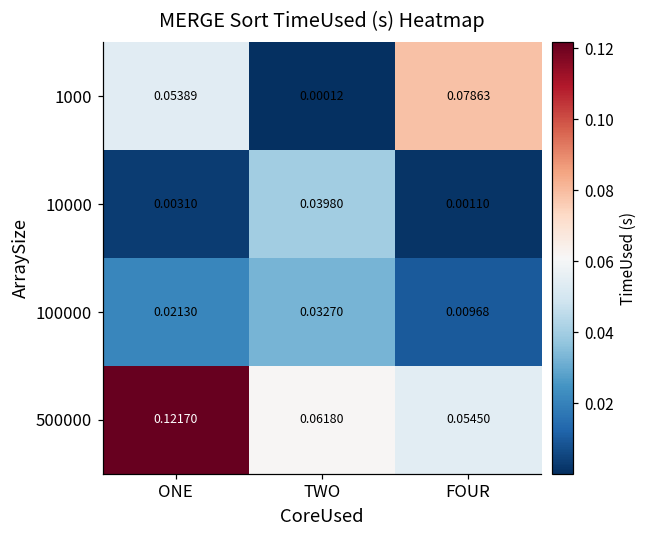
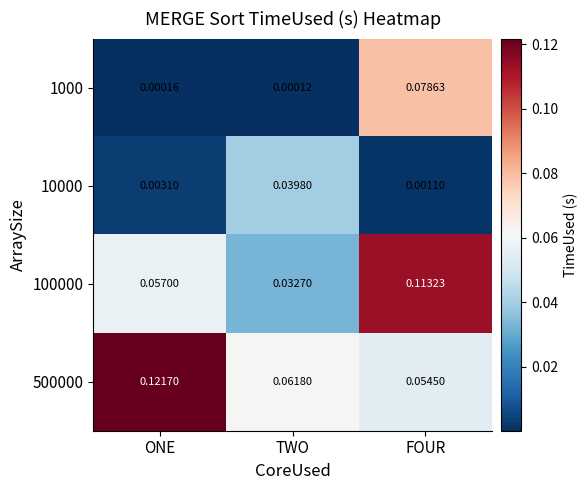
1000, ONE: 0.05389 -> 0.00016
100000, ONE: 0.02130 -> 0.05700
100000, FOUR: 0.00968 -> 0.11323
